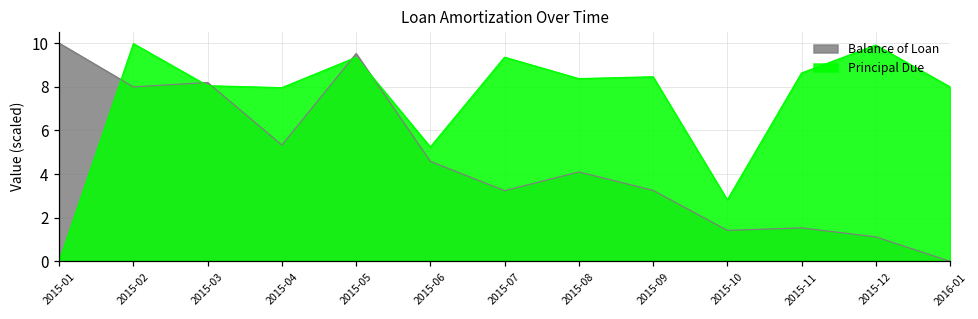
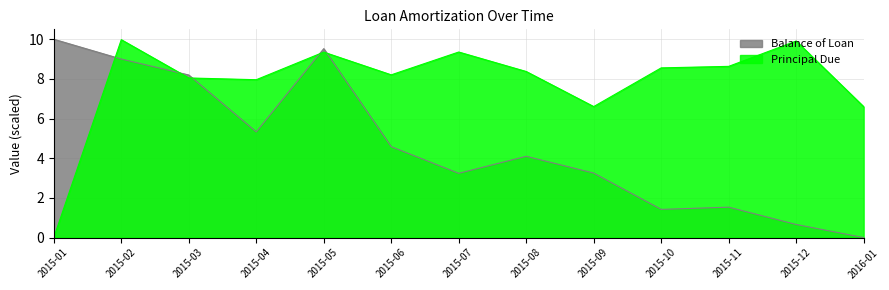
Balance of Loan, 2015-02: 8.0 -> 9.0
Principal Due, 2015-06: 5.2 -> 8.2
Principal Due, 2015-09: 8.5 -> 6.6
Principal Due, 2015-10: 2.8 -> 8.6
Balance of Loan, 2015-12: 1.1 -> 0.7
Principal Due, 2016-01: 8.0 -> 6.6
